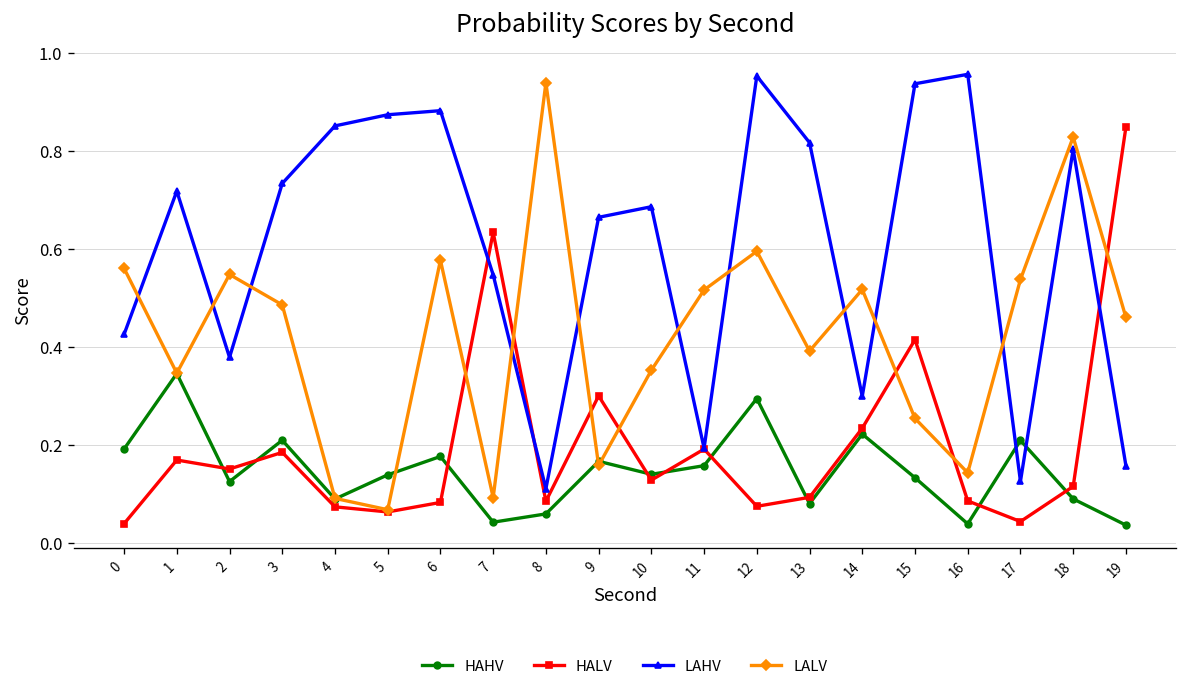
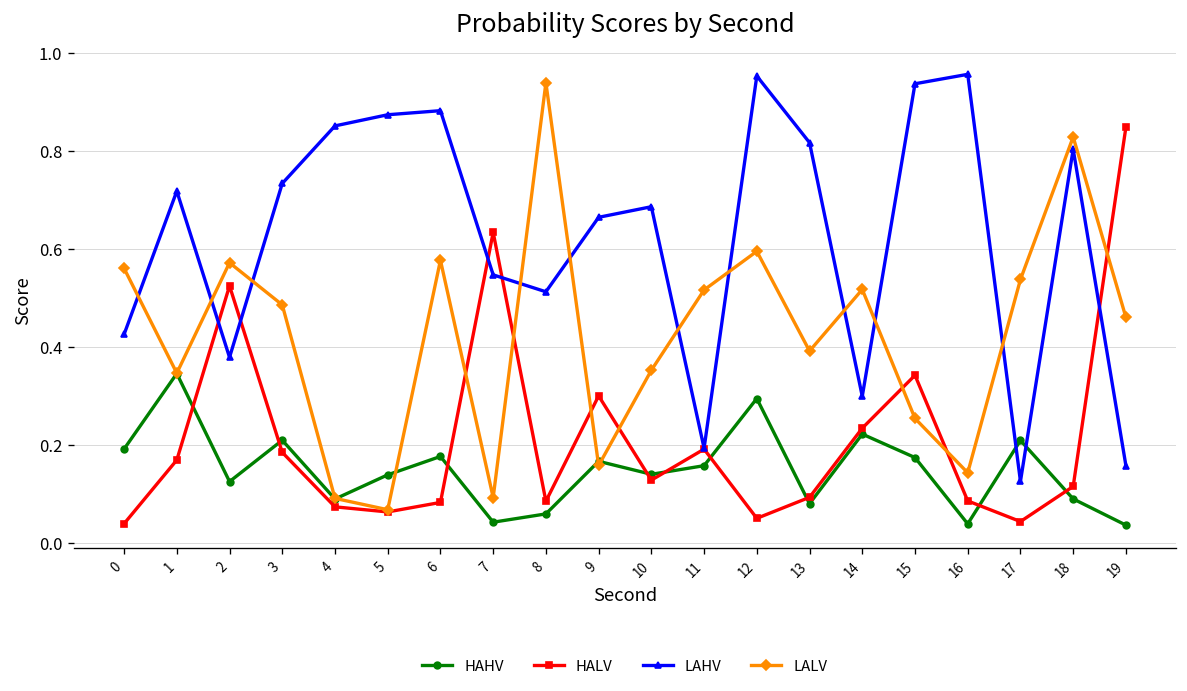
HALV, 2: 0.15 -> 0.52
LALV, 2: 0.55 -> 0.57
LAHV, 8: 0.11 -> 0.51
HALV, 12: 0.08 -> 0.05
HAHV, 15: 0.13 -> 0.17
HALV, 15: 0.42 -> 0.34
